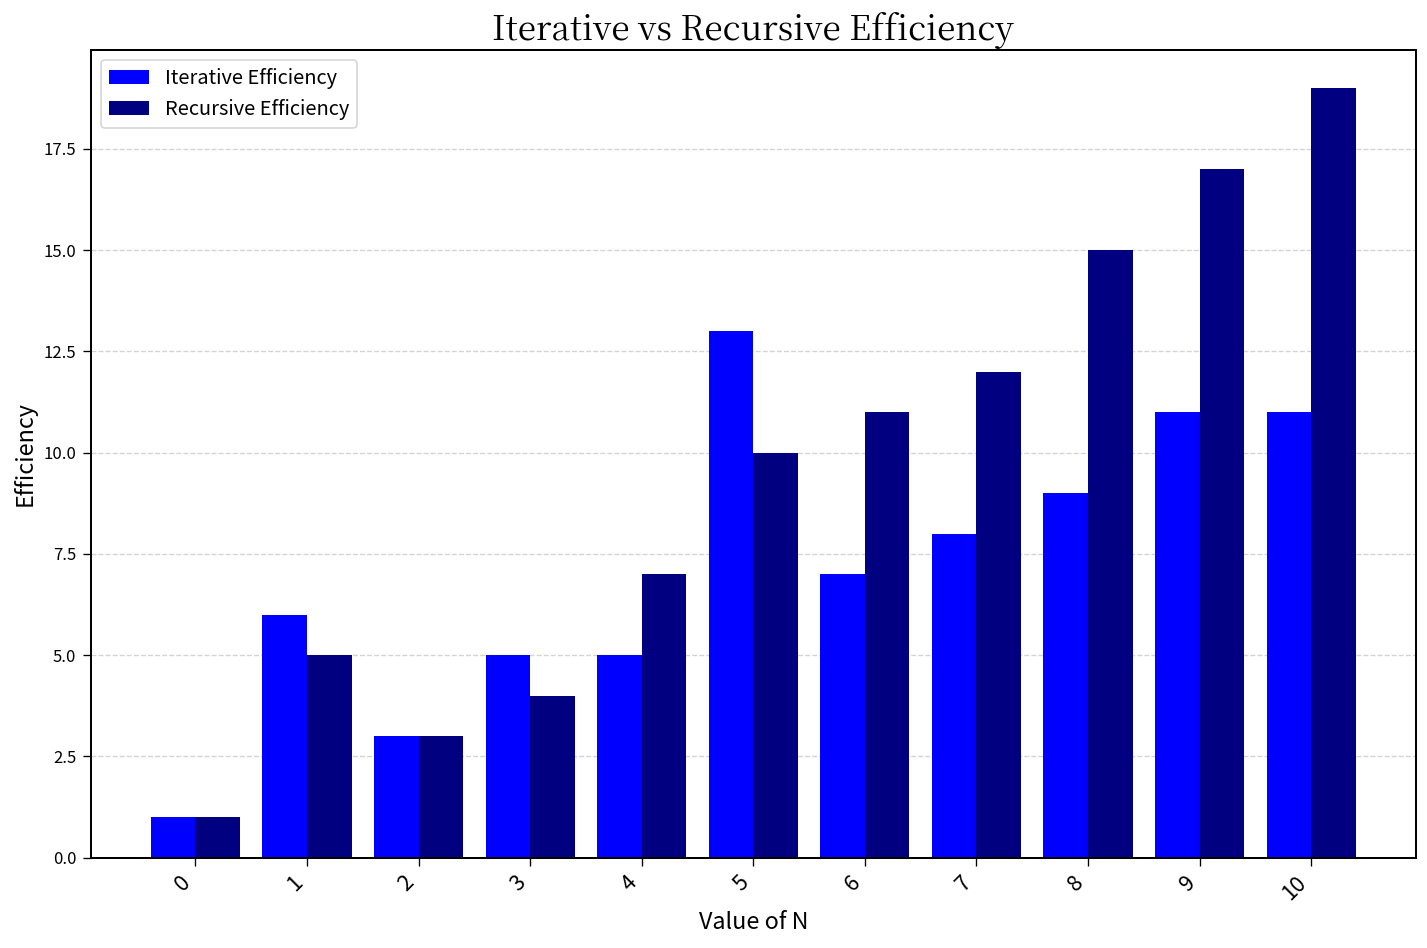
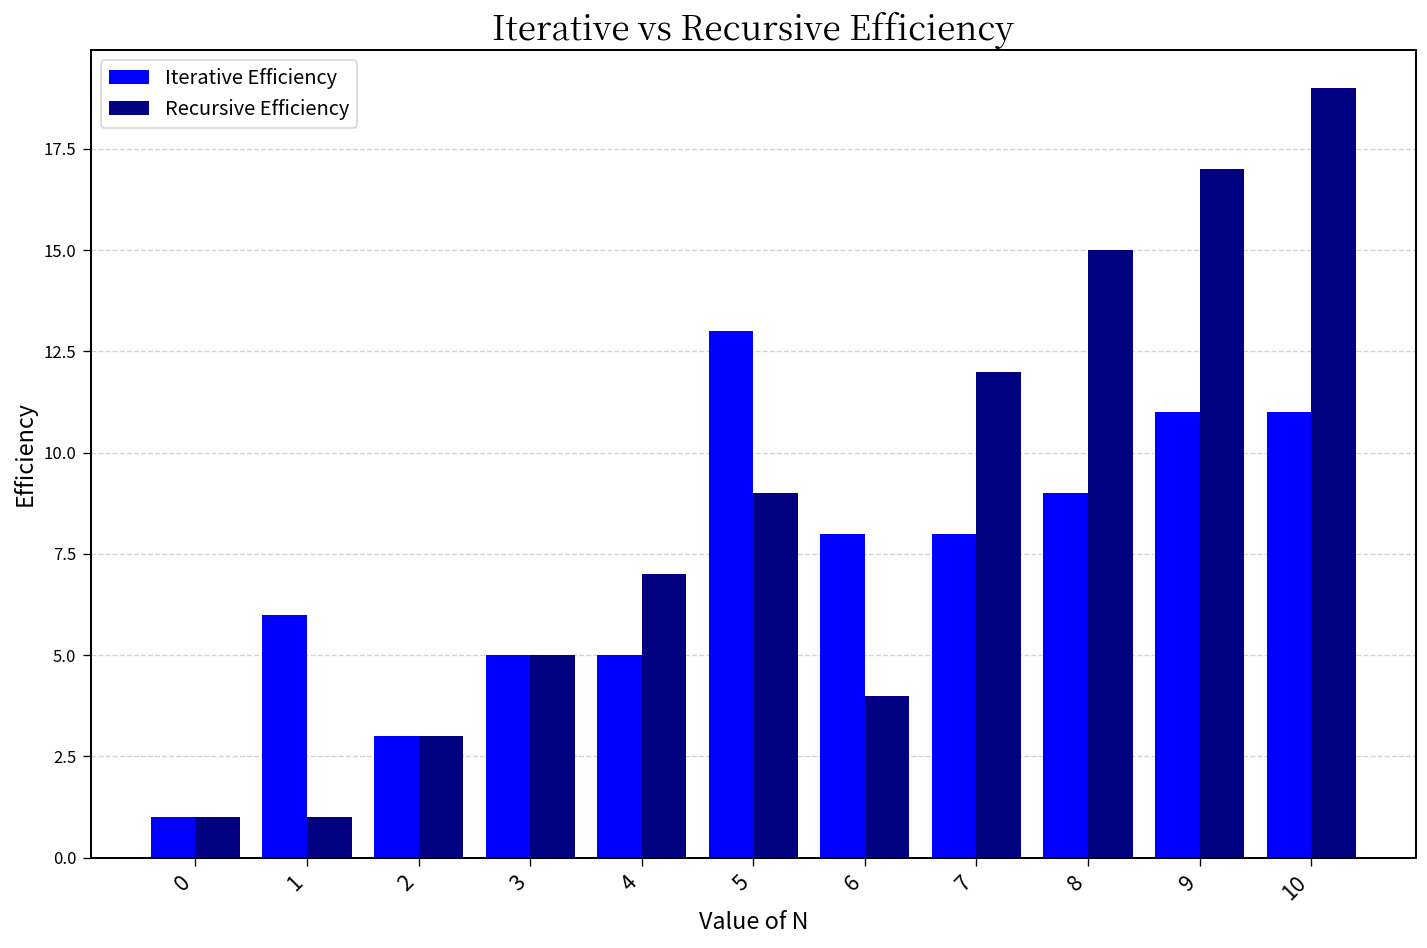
Recursive Efficiency, 1: 5 -> 1
Recursive Efficiency, 3: 4 -> 5
Recursive Efficiency, 5: 10 -> 9
Iterative Efficiency, 6: 7 -> 8
Recursive Efficiency, 6: 11 -> 4
